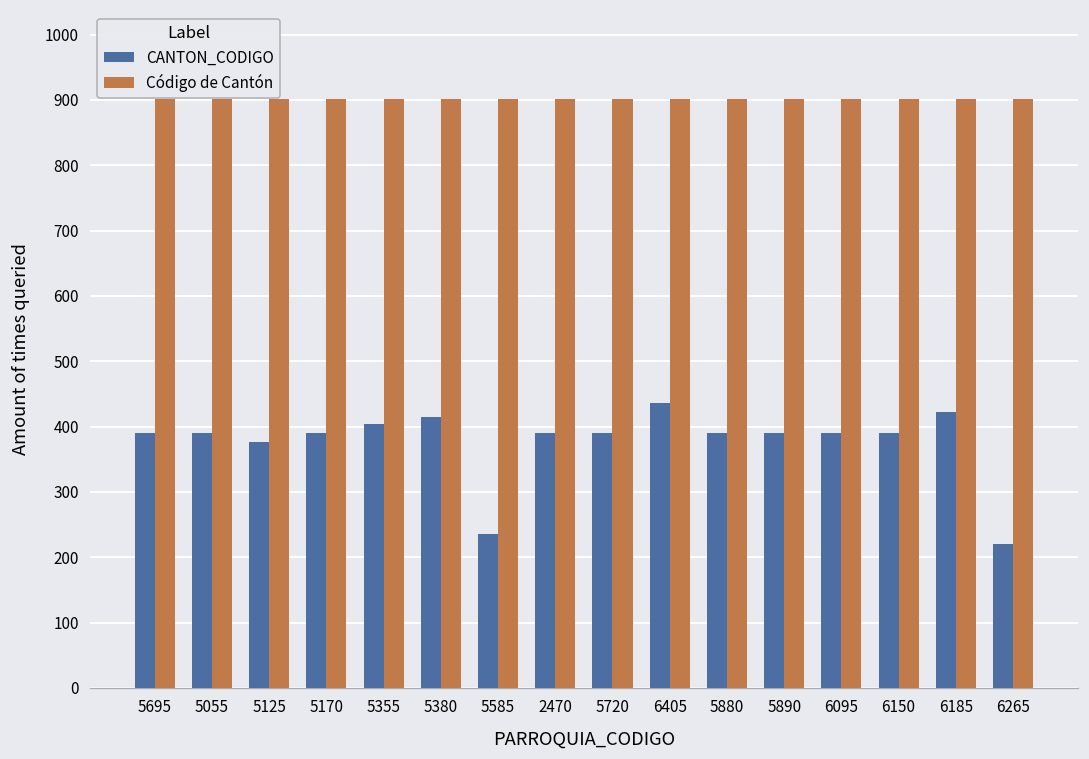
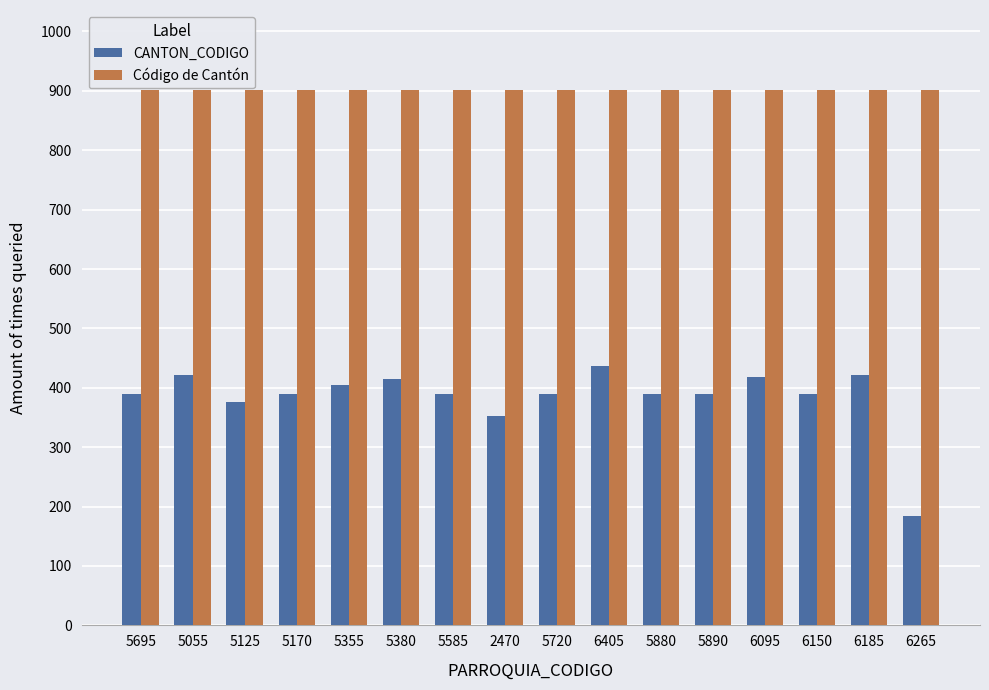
CANTON_CODIGO, 5055: 390 -> 420
CANTON_CODIGO, 5585: 240 -> 390
CANTON_CODIGO, 2470: 390 -> 350
CANTON_CODIGO, 6095: 390 -> 420
CANTON_CODIGO, 6265: 220 -> 190
